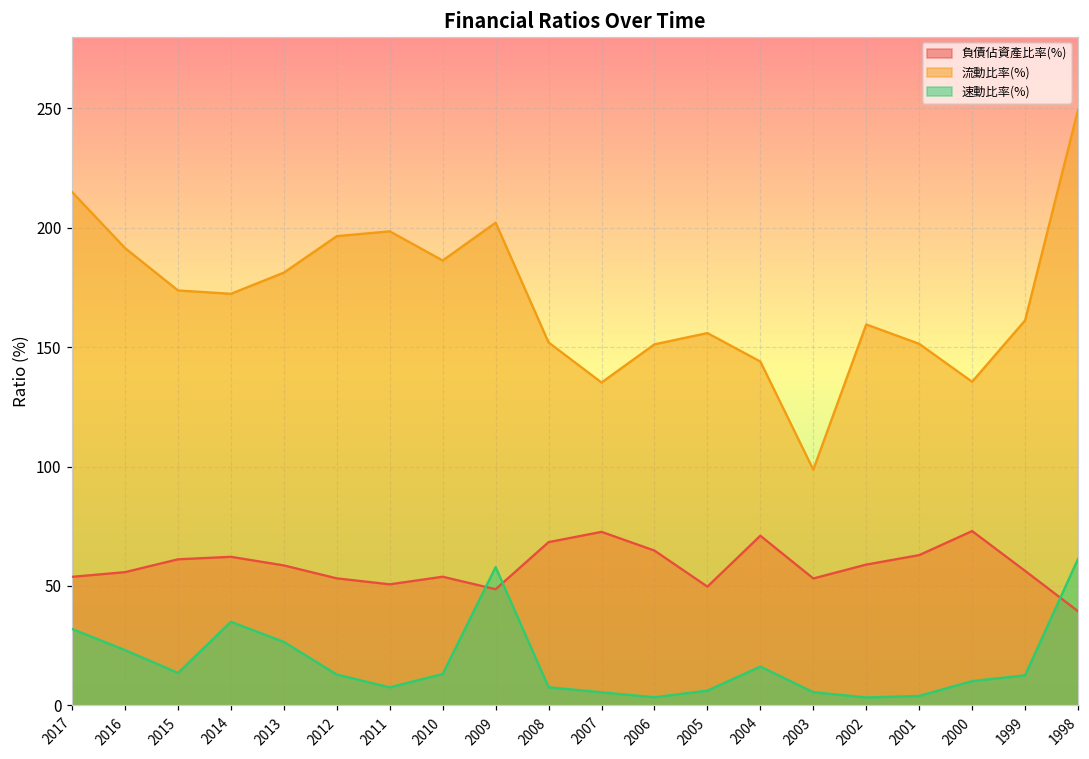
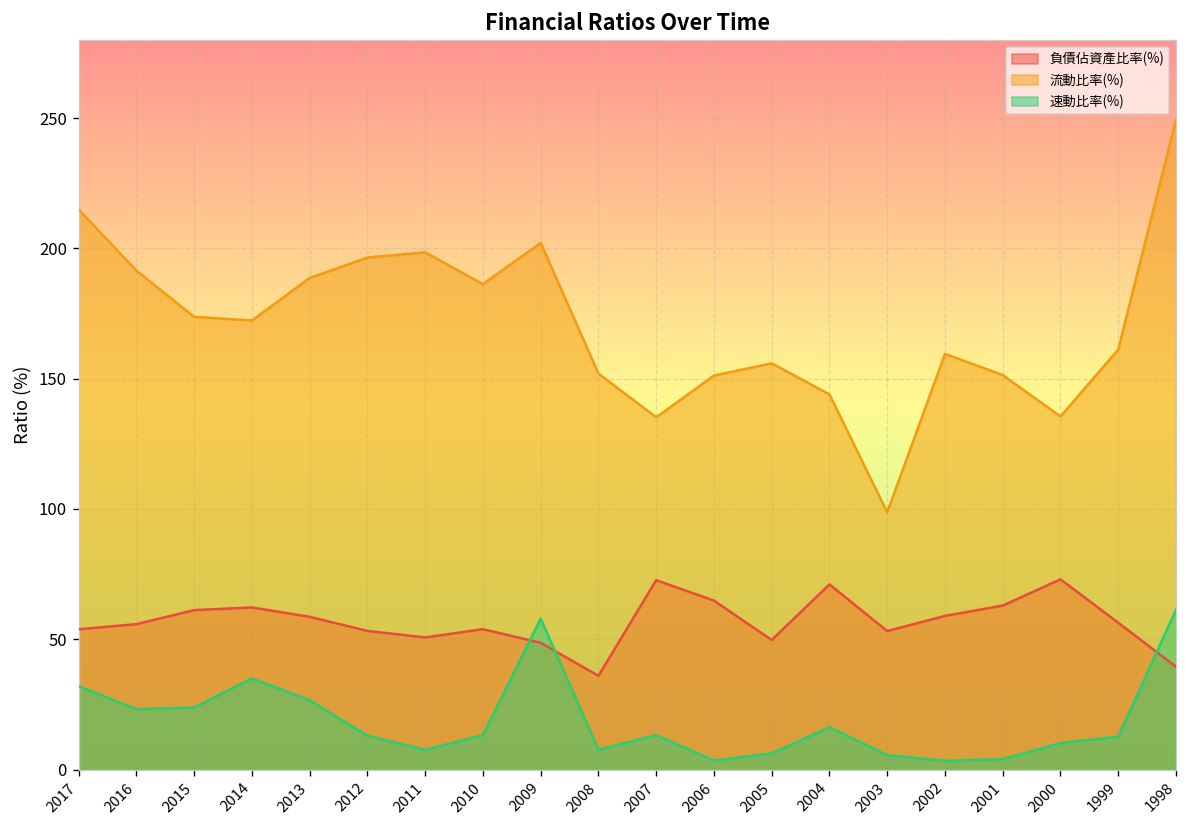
速動比率(%), 2015: 14 -> 24
流動比率(%), 2013: 181 -> 189
負債佔資產比率(%), 2008: 68 -> 36
速動比率(%), 2007: 5 -> 13
